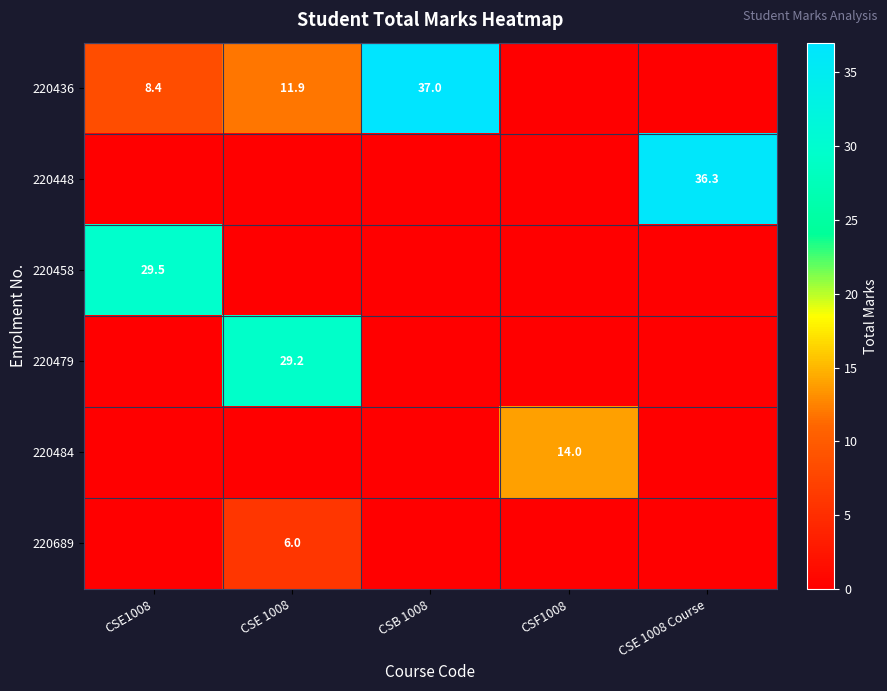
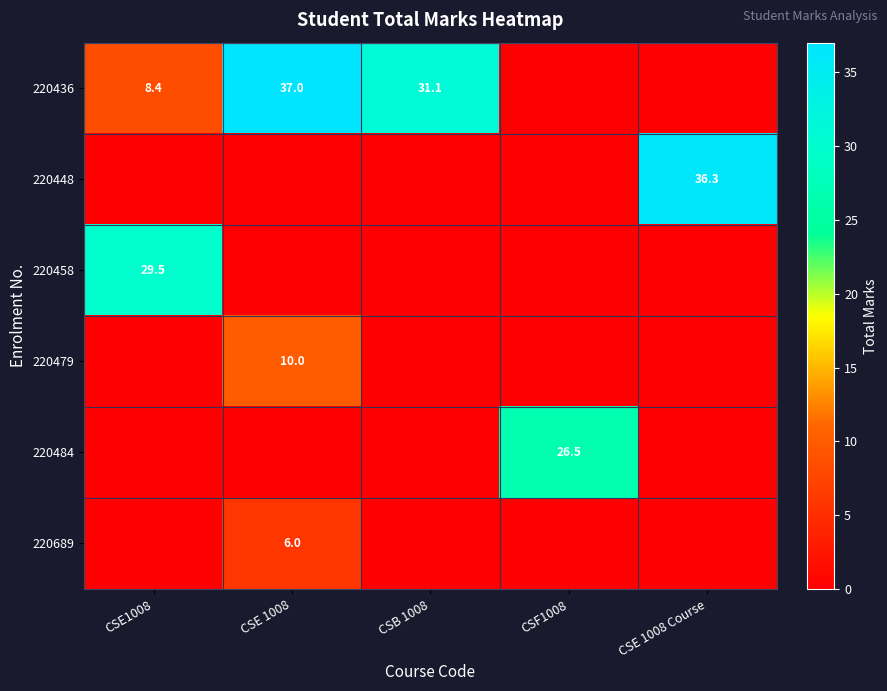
220436, CSE 1008: 11.9 -> 37.0
220436, CSB 1008: 37.0 -> 31.1
220479, CSE 1008: 29.2 -> 10.0
220484, CSF1008: 14.0 -> 26.5
